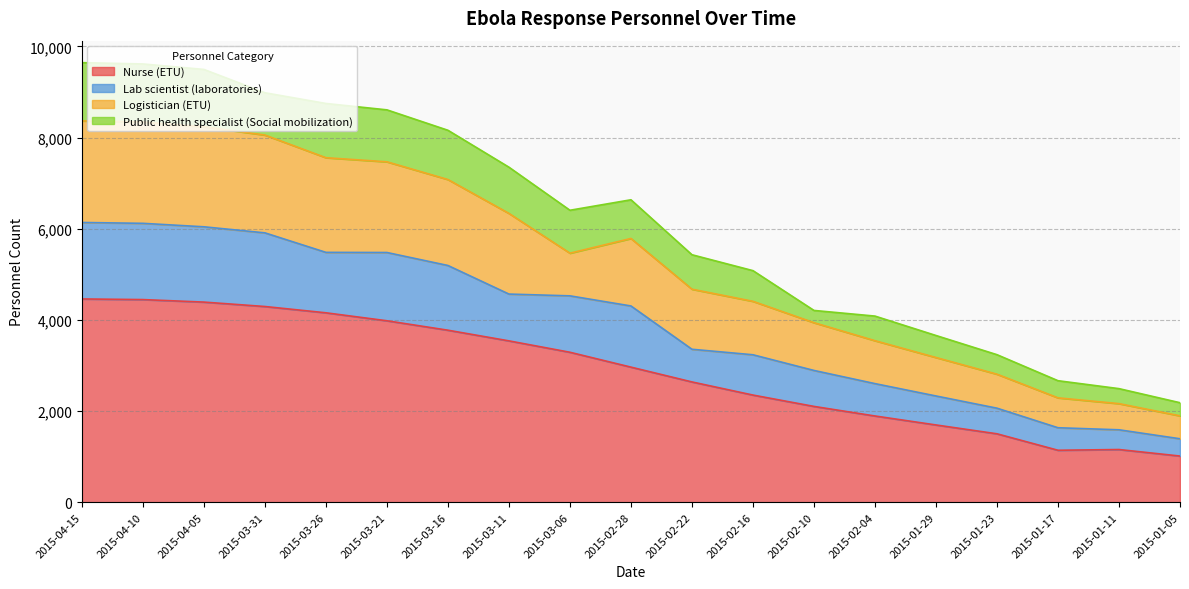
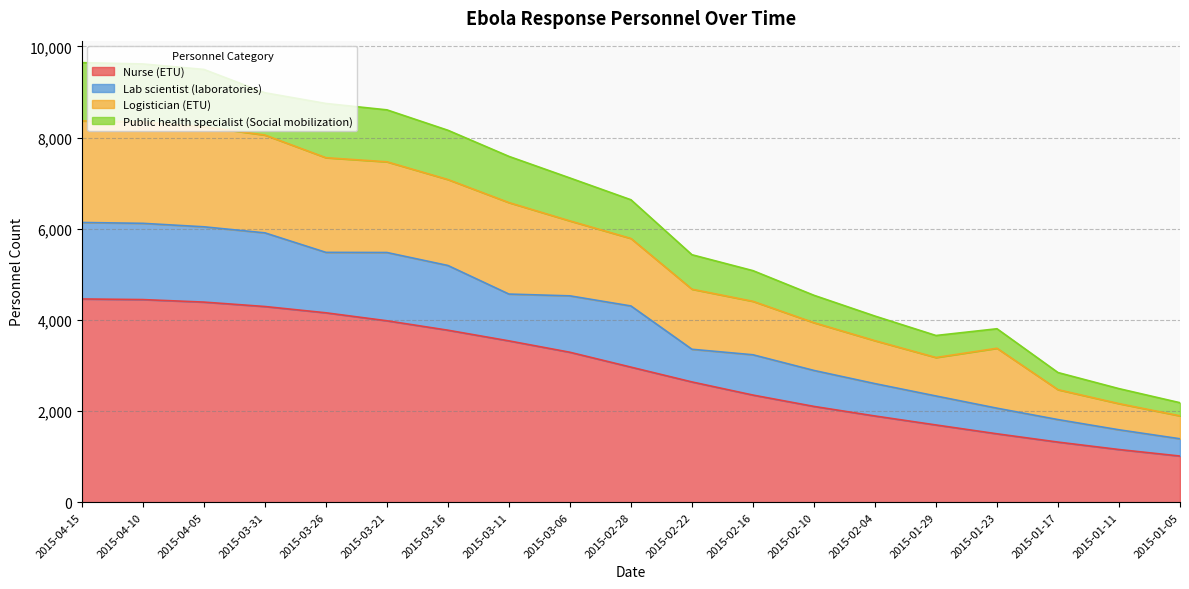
Logistician (ETU), 2015-03-11: 1,800 -> 2,000
Logistician (ETU), 2015-03-06: 900 -> 1,600
Public health specialist (Social mobilization), 2015-02-10: 300 -> 600
Logistician (ETU), 2015-01-23: 700 -> 1,300
Nurse (ETU), 2015-01-17: 1,100 -> 1,300
